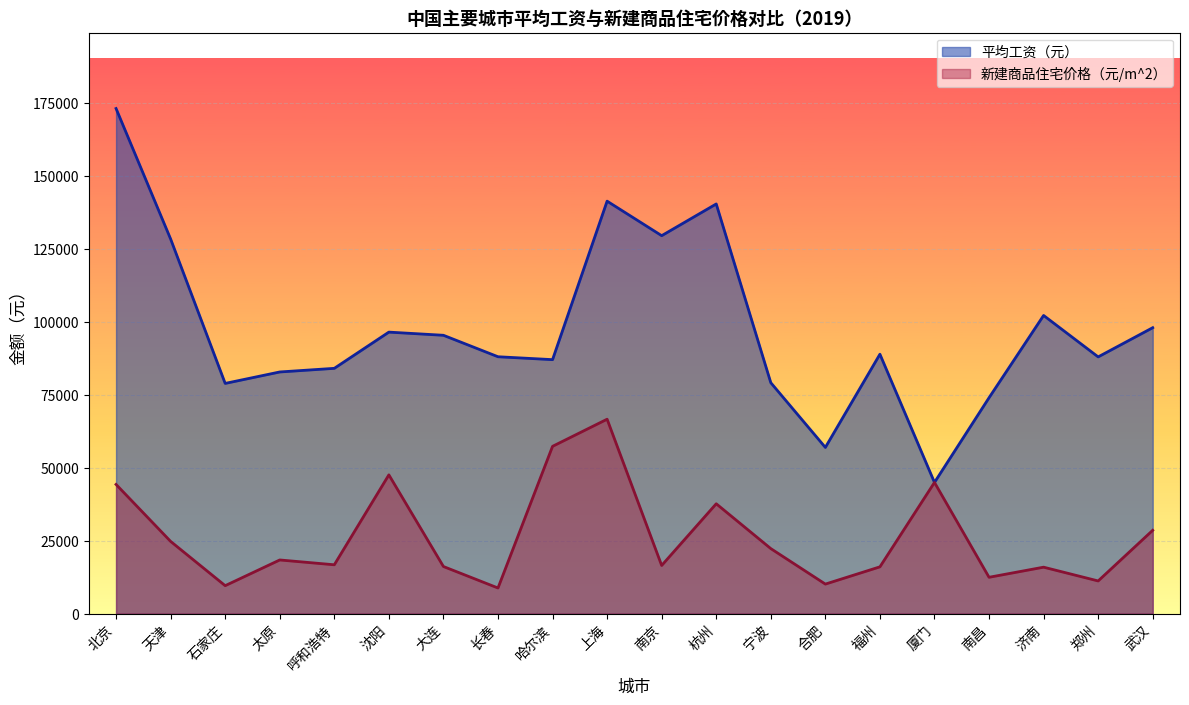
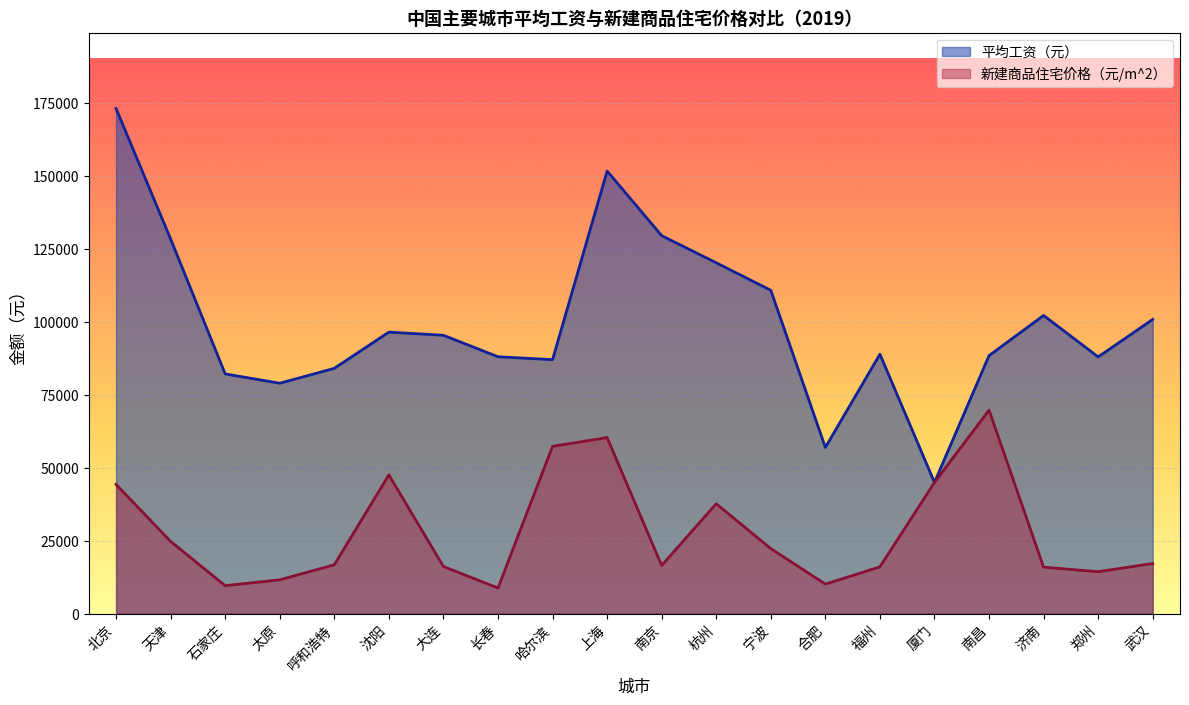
平均工资（元）, 石家庄: 79000 -> 82000
平均工资（元）, 太原: 83000 -> 79000
新建商品住宅价格（元/m^2）, 太原: 18000 -> 12000
平均工资（元）, 上海: 141000 -> 152000
新建商品住宅价格（元/m^2）, 上海: 67000 -> 60000
平均工资（元）, 杭州: 140000 -> 120000
平均工资（元）, 宁波: 79000 -> 111000
平均工资（元）, 南昌: 74000 -> 88000
新建商品住宅价格（元/m^2）, 南昌: 12000 -> 70000
新建商品住宅价格（元/m^2）, 郑州: 11000 -> 14000
平均工资（元）, 武汉: 98000 -> 101000
新建商品住宅价格（元/m^2）, 武汉: 29000 -> 17000
